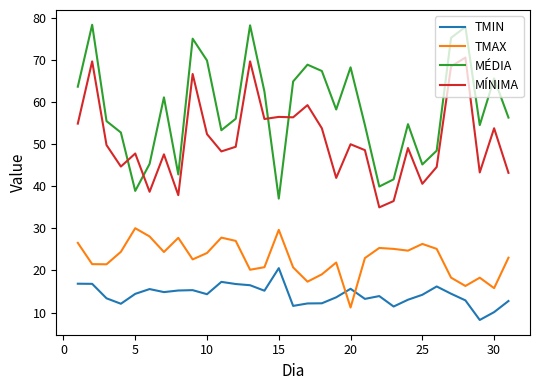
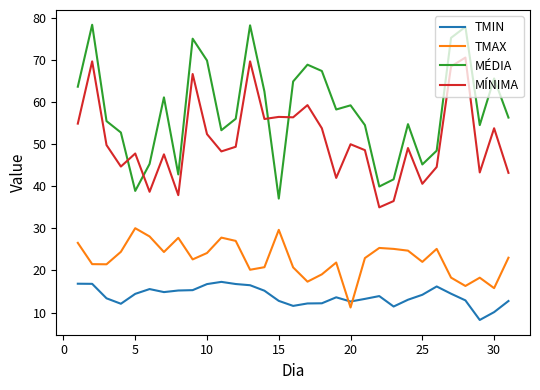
TMIN, 10: 14 -> 17
TMIN, 15: 21 -> 13
TMIN, 20: 16 -> 13
MÉDIA, 20: 68 -> 59
TMAX, 25: 26 -> 22
